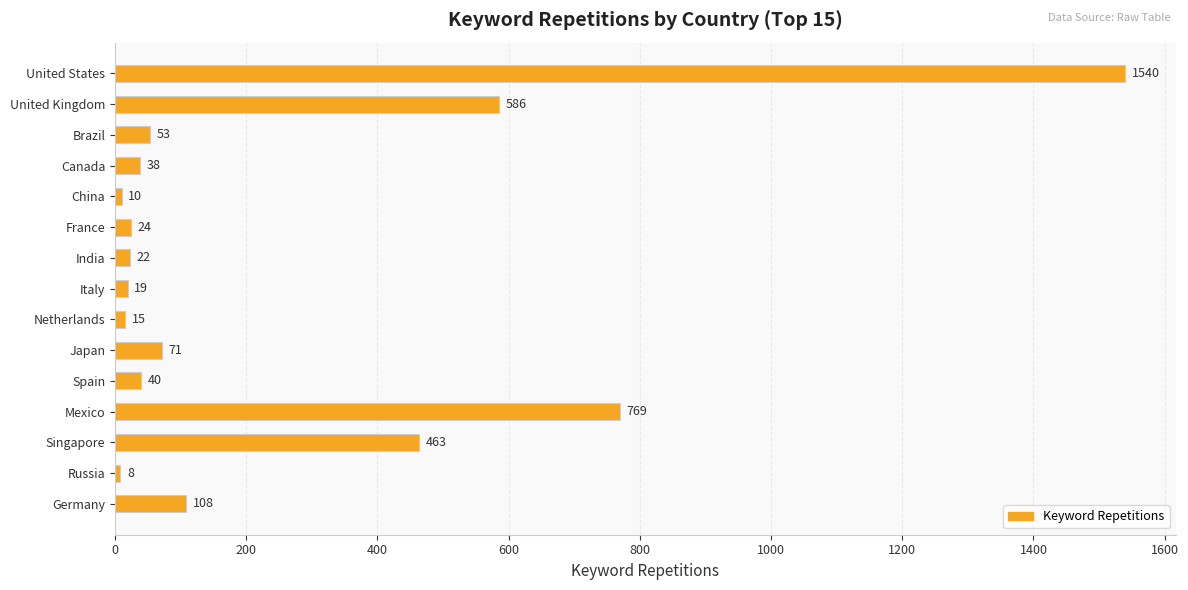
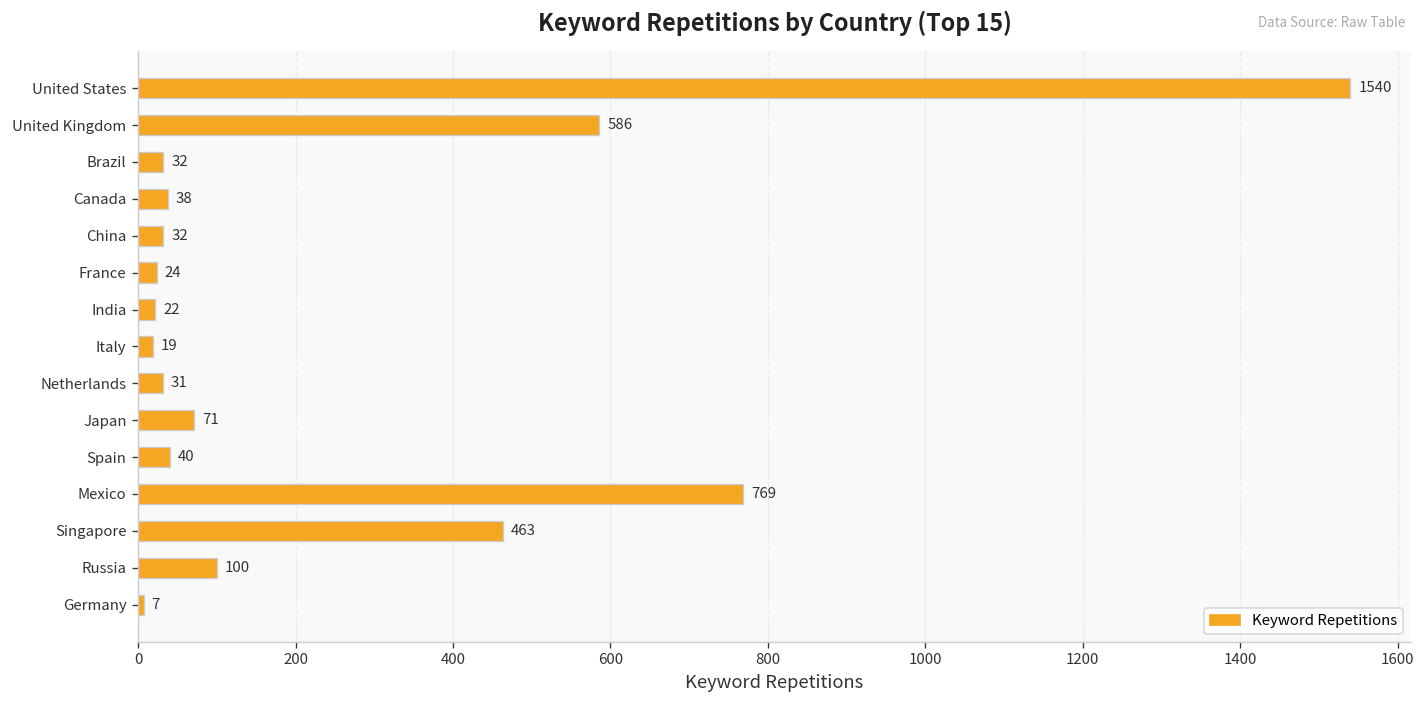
Brazil: 53 -> 32
China: 10 -> 32
Netherlands: 15 -> 31
Russia: 8 -> 100
Germany: 108 -> 7
